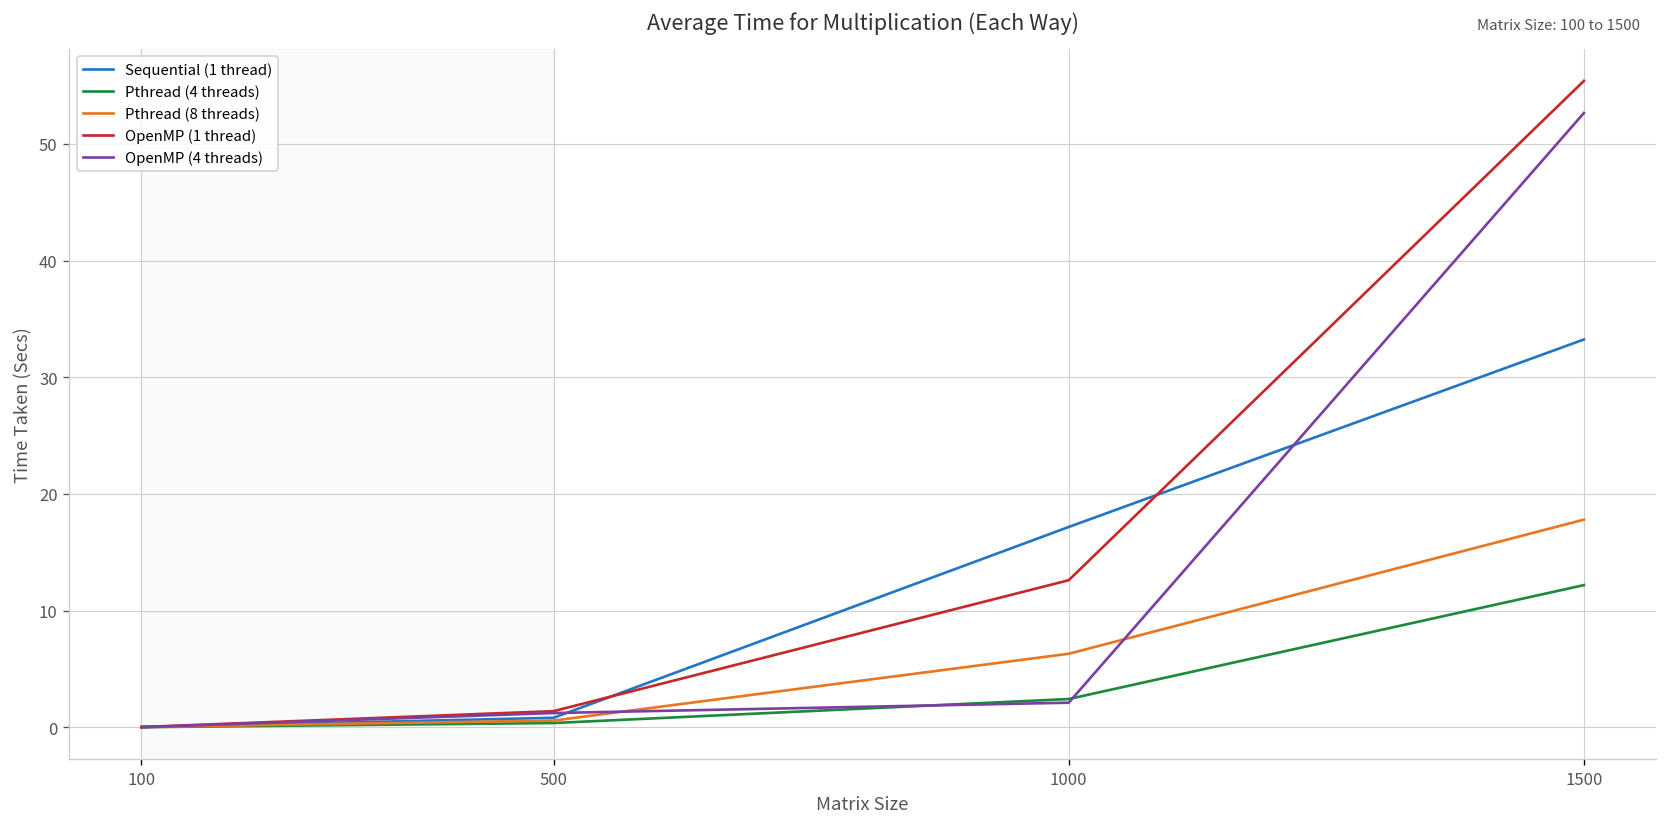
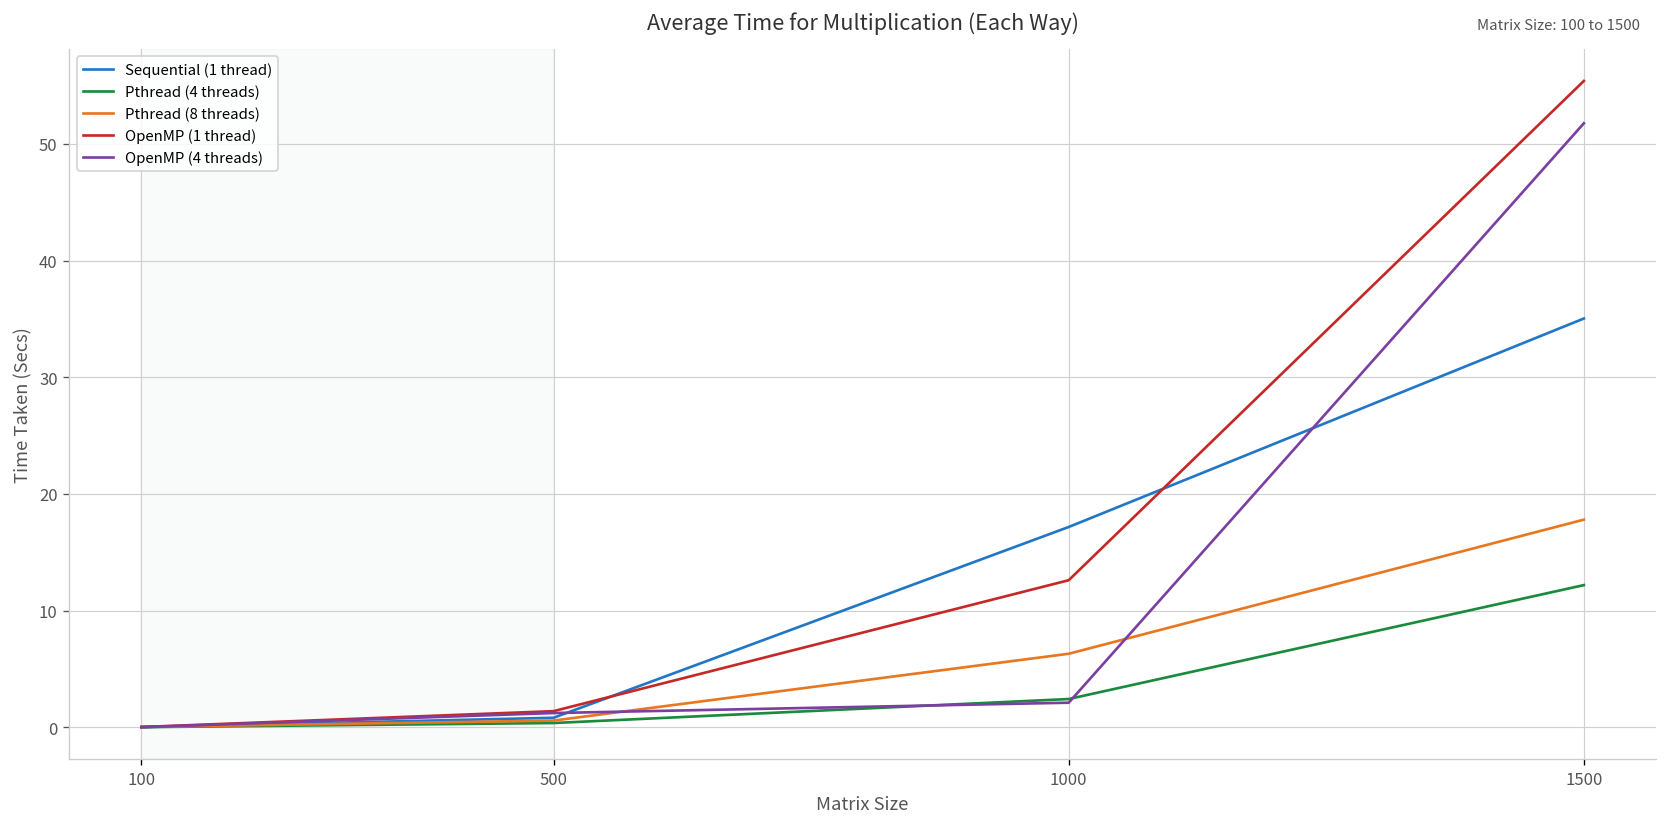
Sequential (1 thread), 1500: 33 -> 35
OpenMP (4 threads), 1500: 53 -> 52
